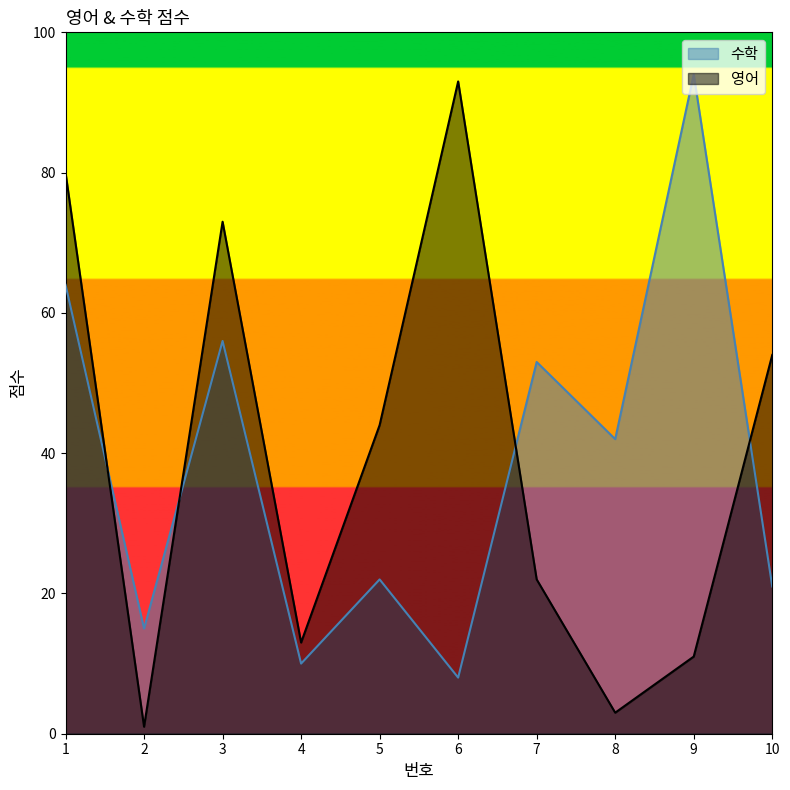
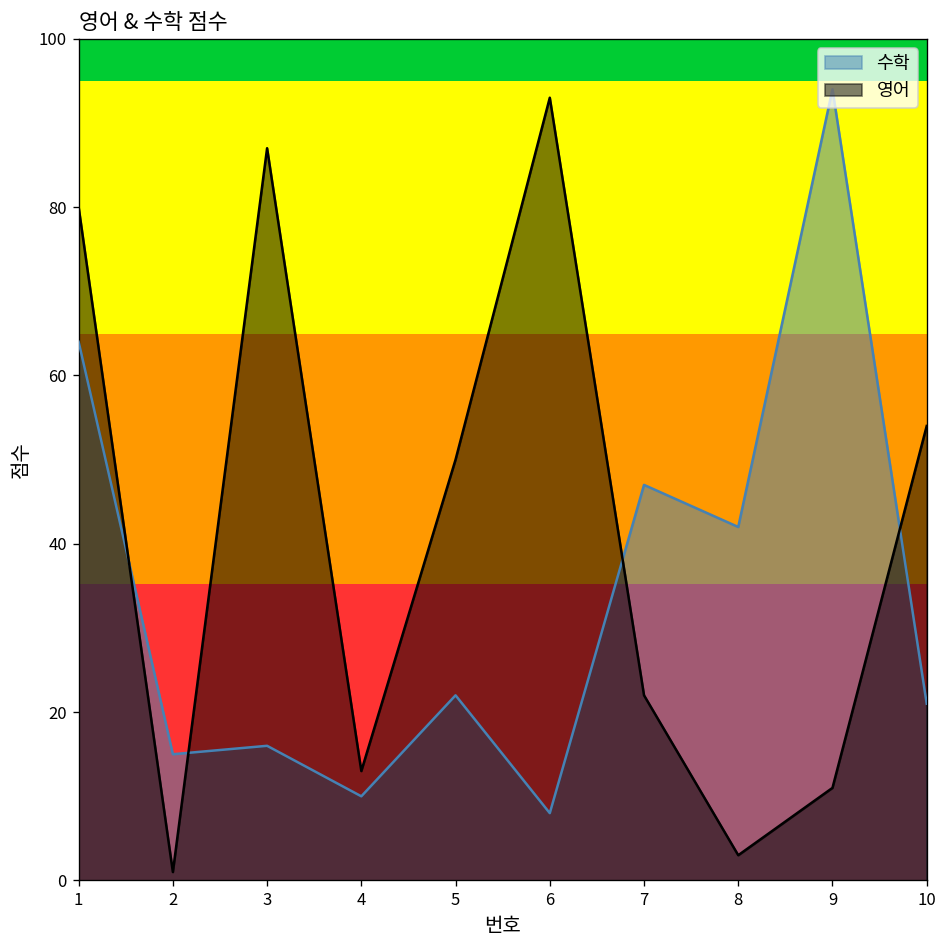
수학, 3: 56 -> 16
영어, 3: 73 -> 87
영어, 5: 44 -> 50
수학, 7: 53 -> 47
